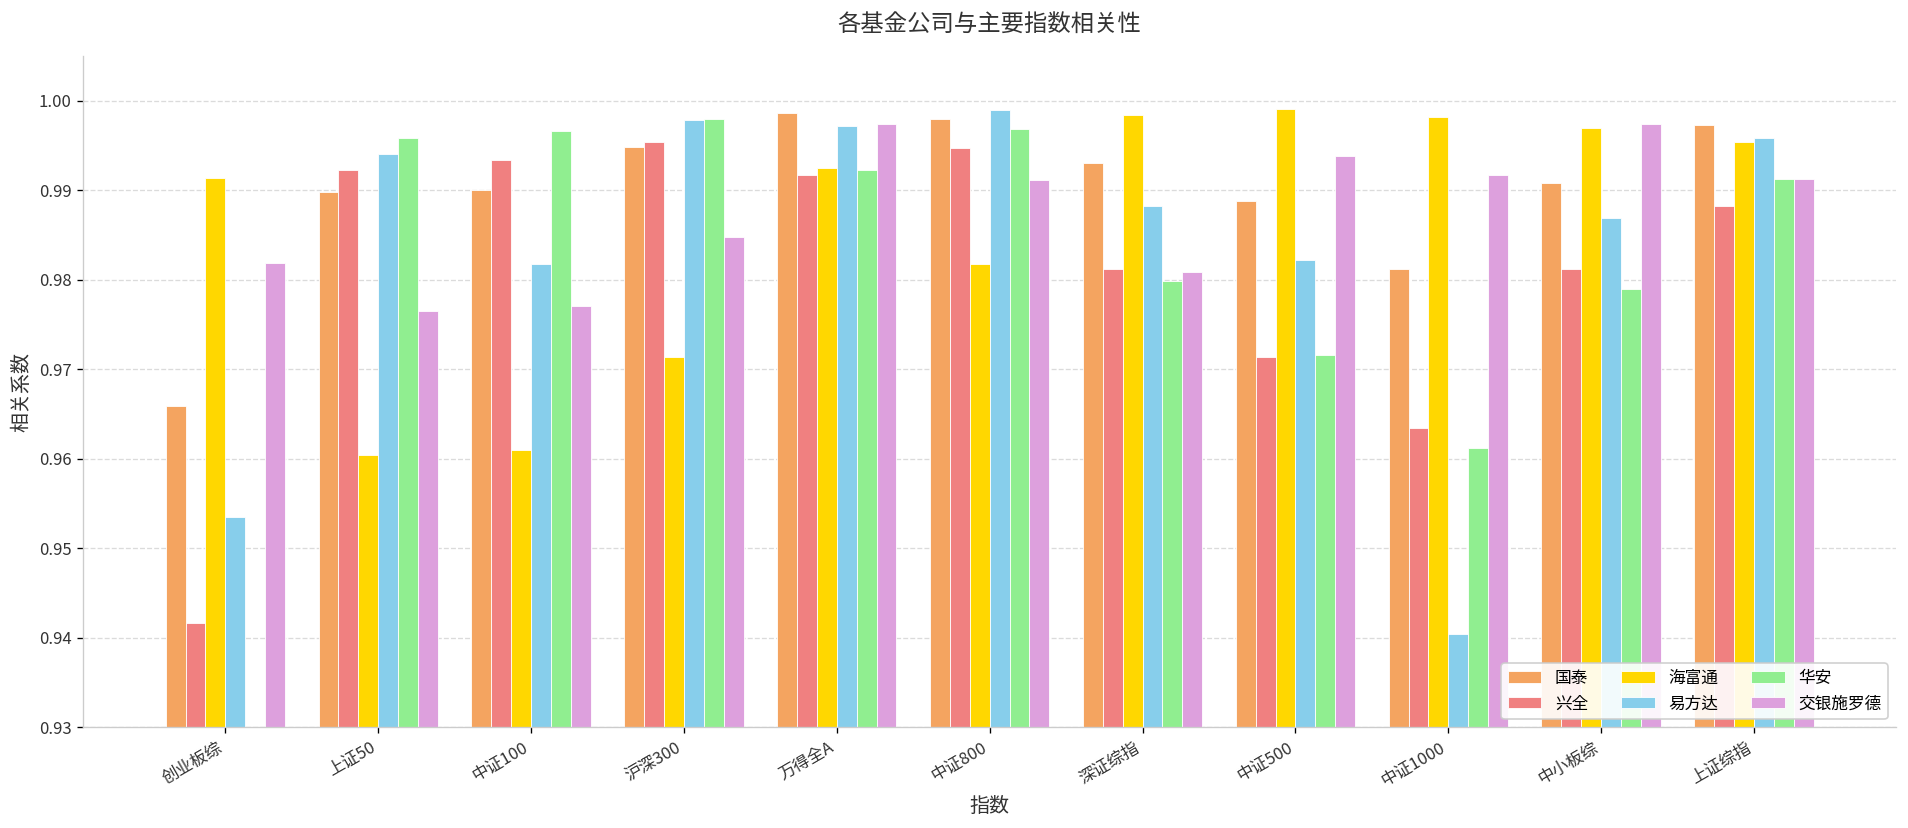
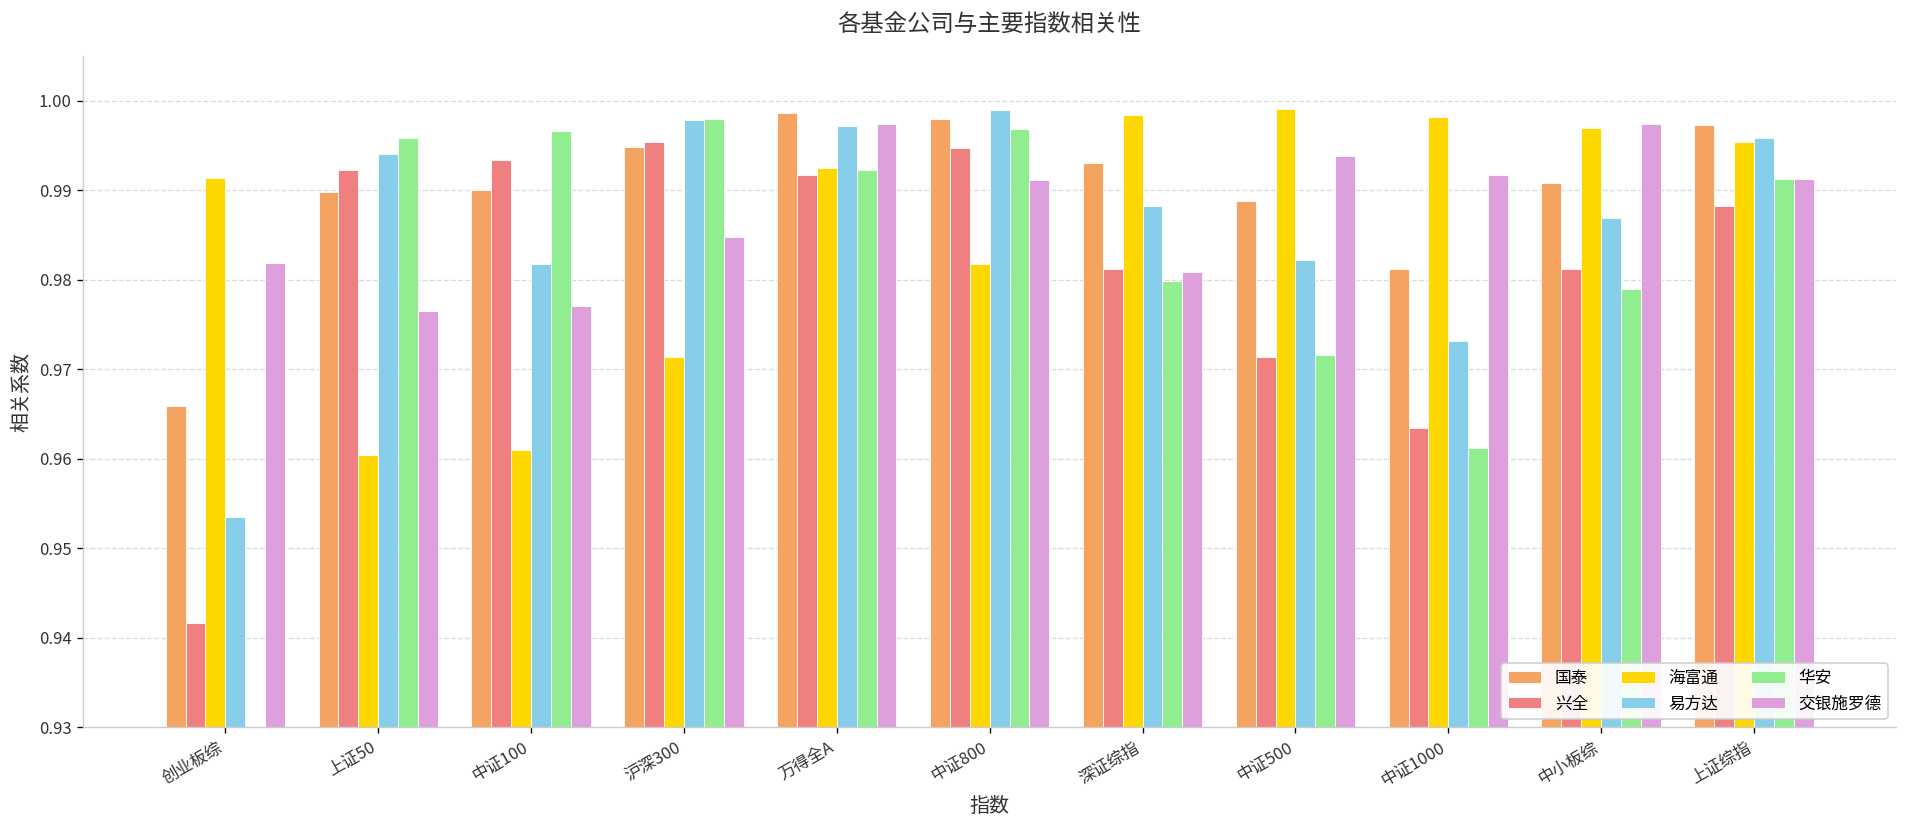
易方达, 中证1000: 0.940 -> 0.973
